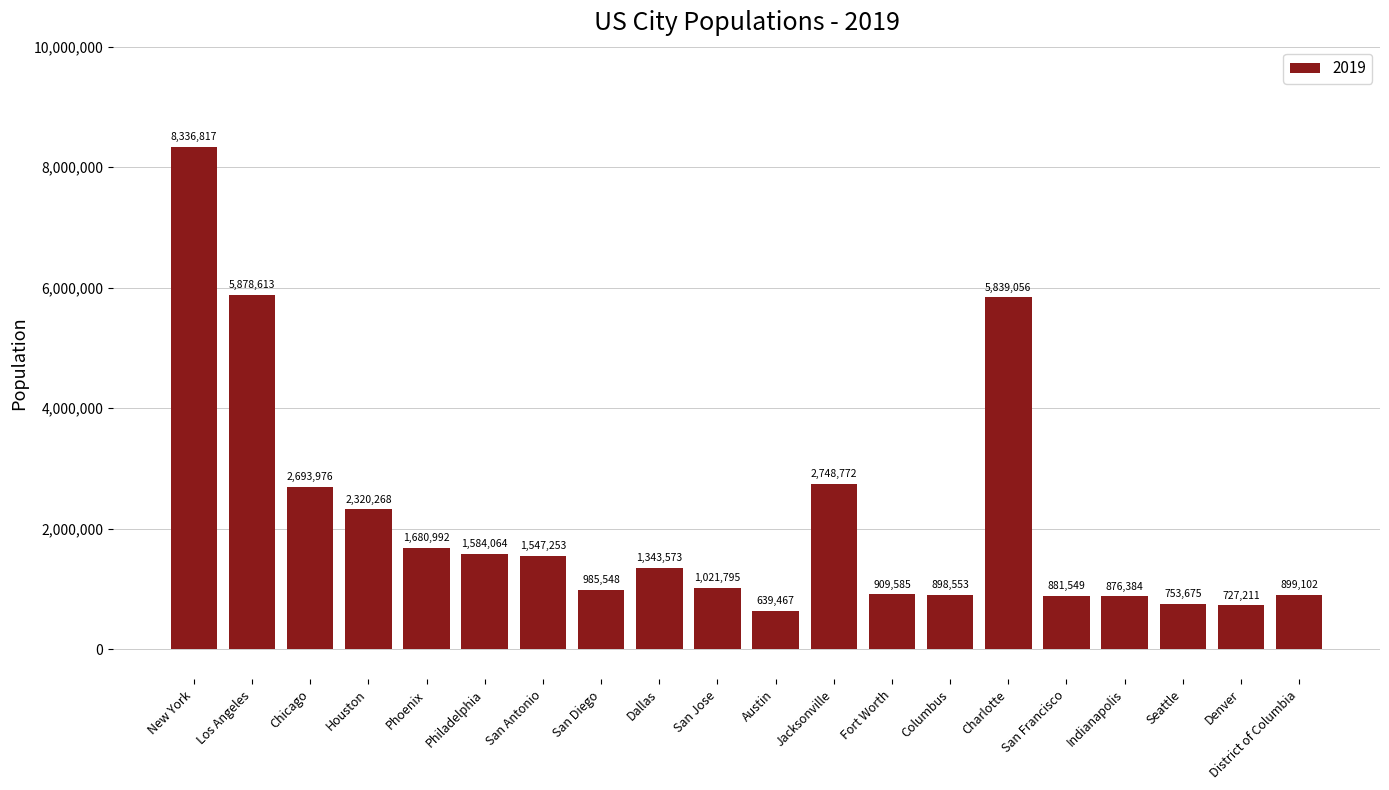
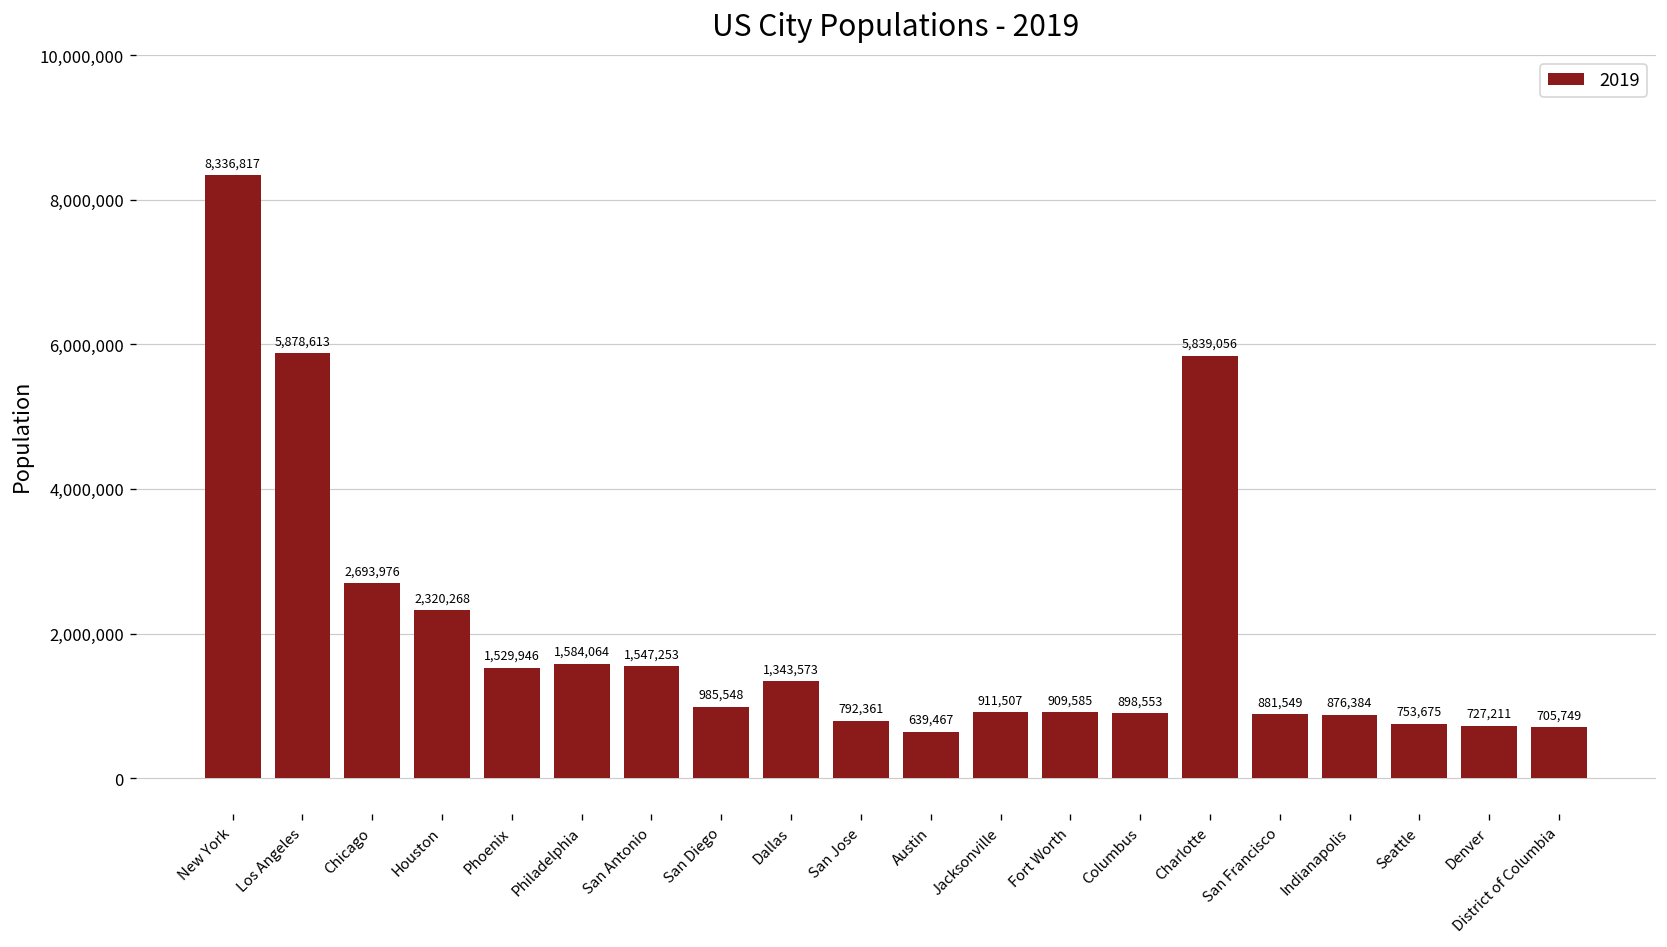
Phoenix: 1,680,992 -> 1,529,946
San Jose: 1,021,795 -> 792,361
Jacksonville: 2,748,772 -> 911,507
District of Columbia: 899,102 -> 705,749
